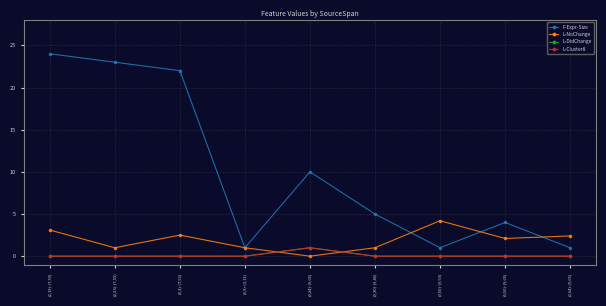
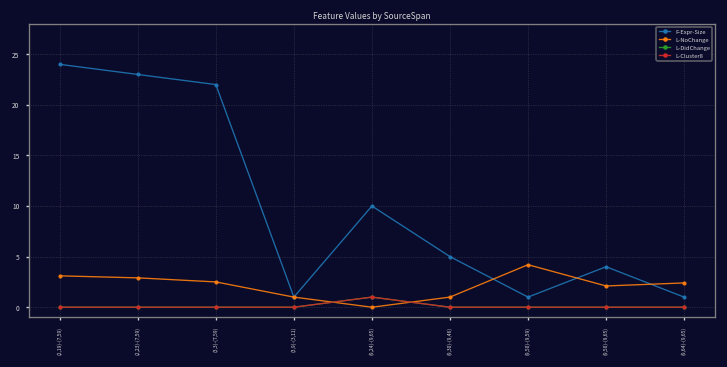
L-NoChange, (2,23)-(7,59): 1 -> 3
